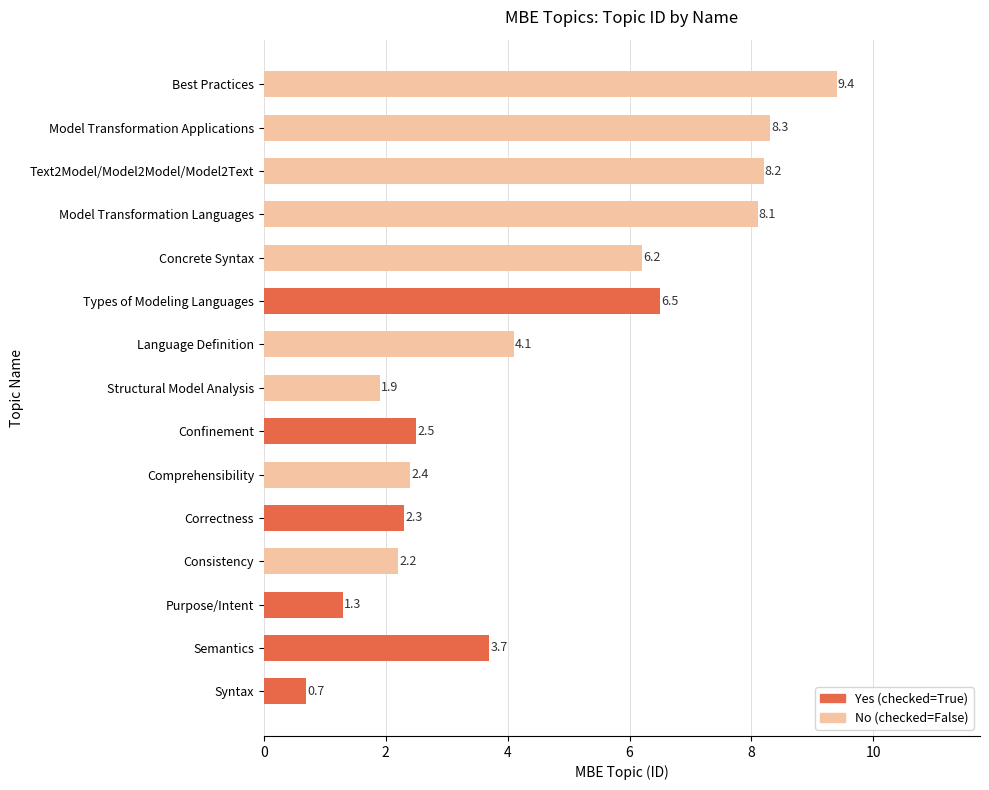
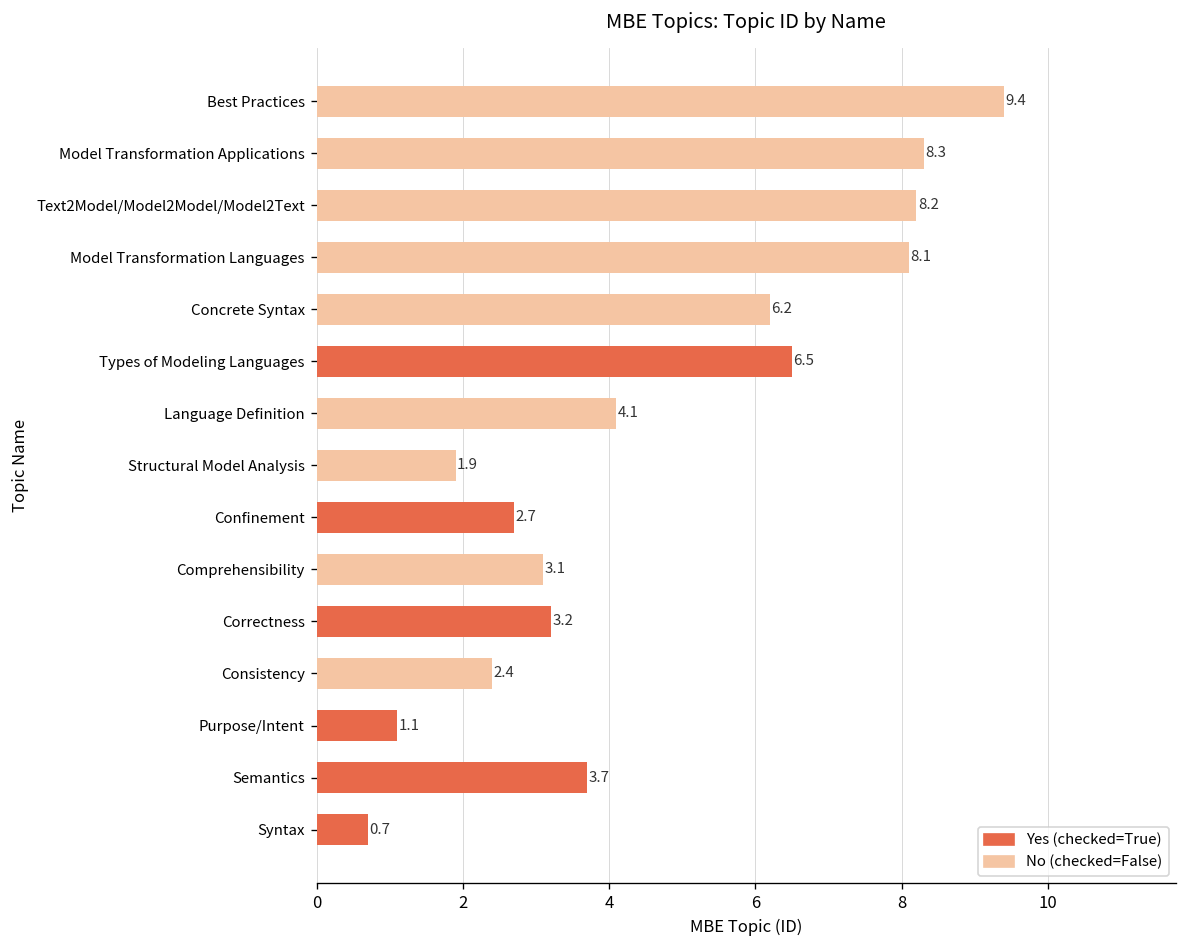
Confinement: 2.5 -> 2.7
Comprehensibility: 2.4 -> 3.1
Correctness: 2.3 -> 3.2
Consistency: 2.2 -> 2.4
Purpose/Intent: 1.3 -> 1.1
